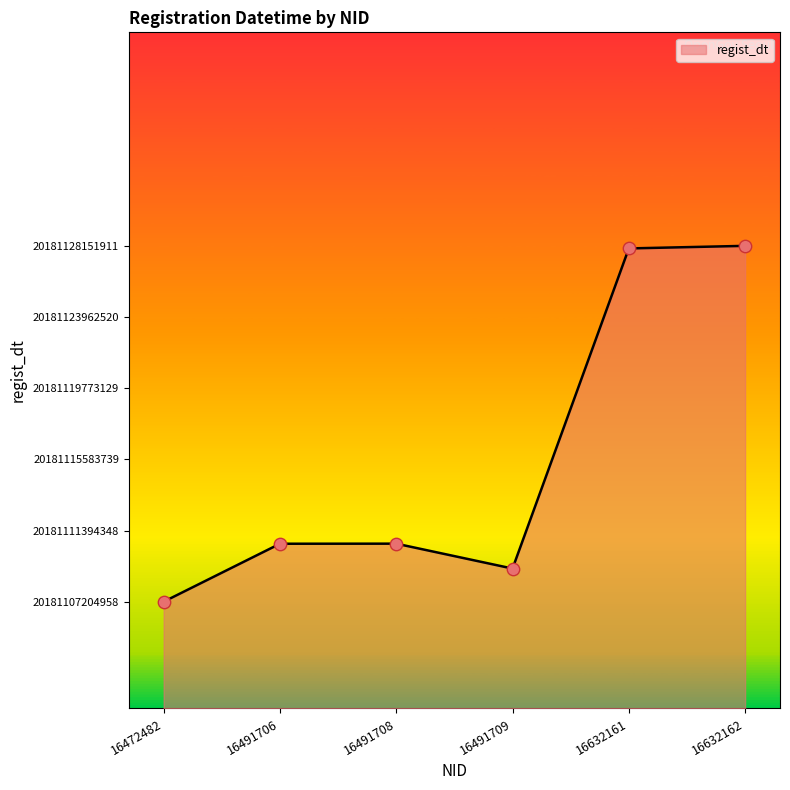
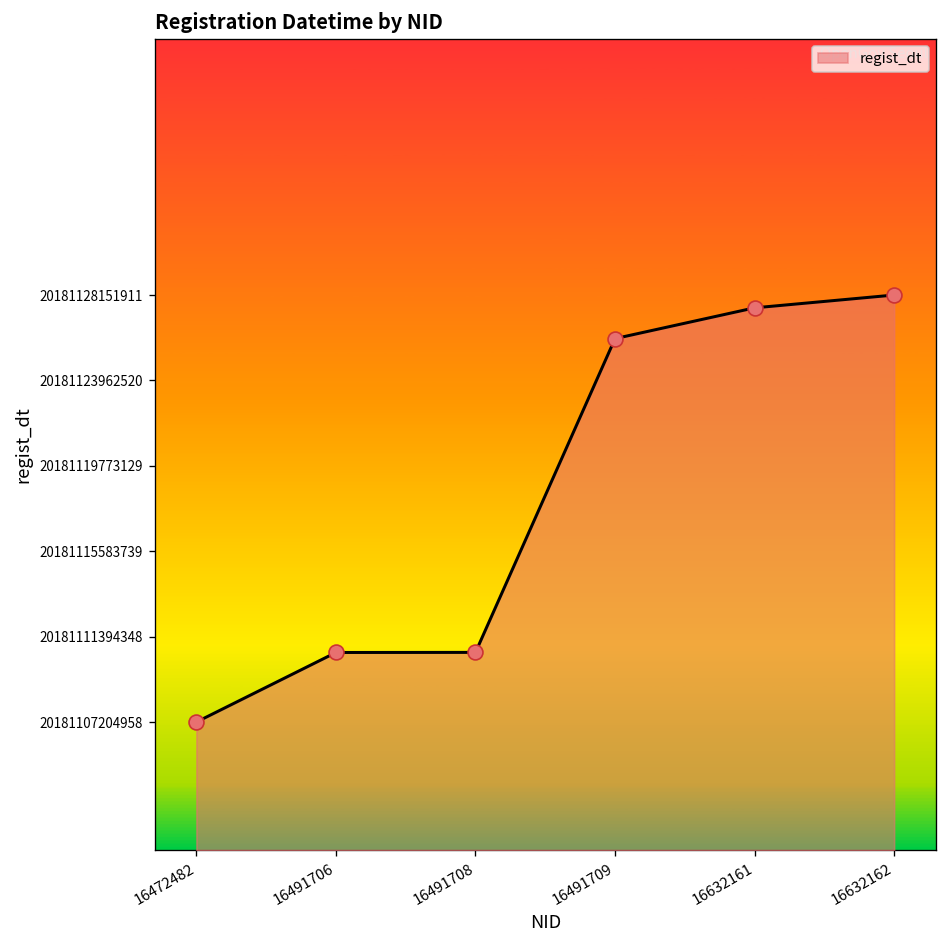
16491709: 20181109200000 -> 20181126000000
16632161: 20181128000000 -> 20181127500000
